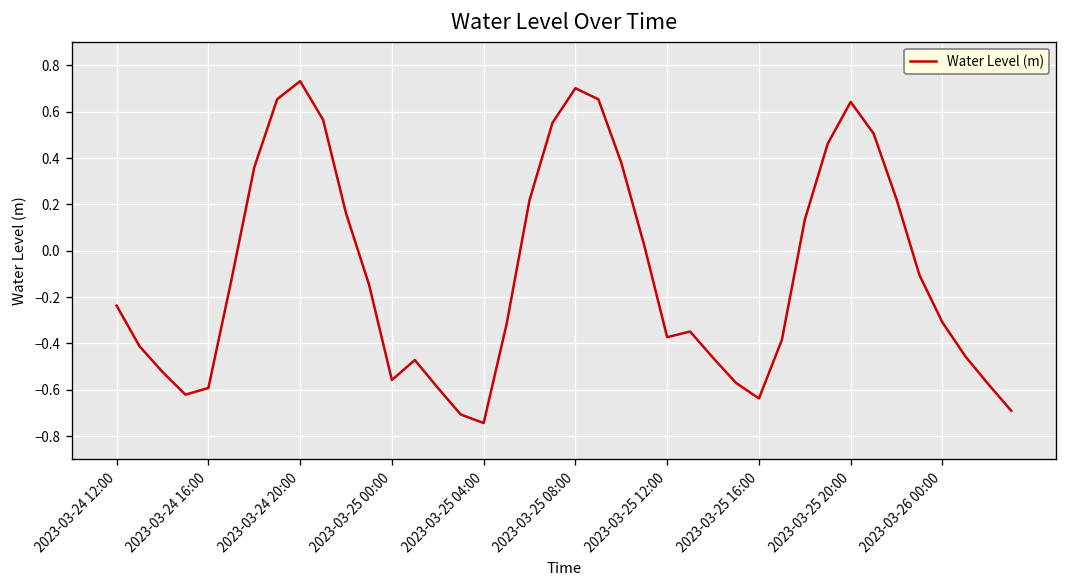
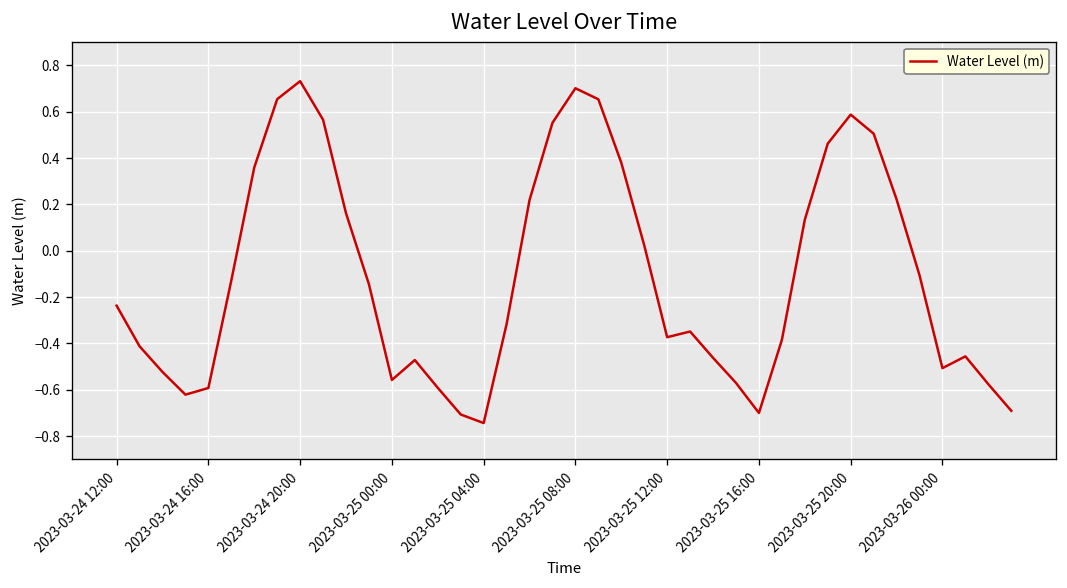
2023-03-25 16:00: -0.64 -> -0.70
2023-03-25 20:00: 0.64 -> 0.59
2023-03-26 00:00: -0.31 -> -0.51
